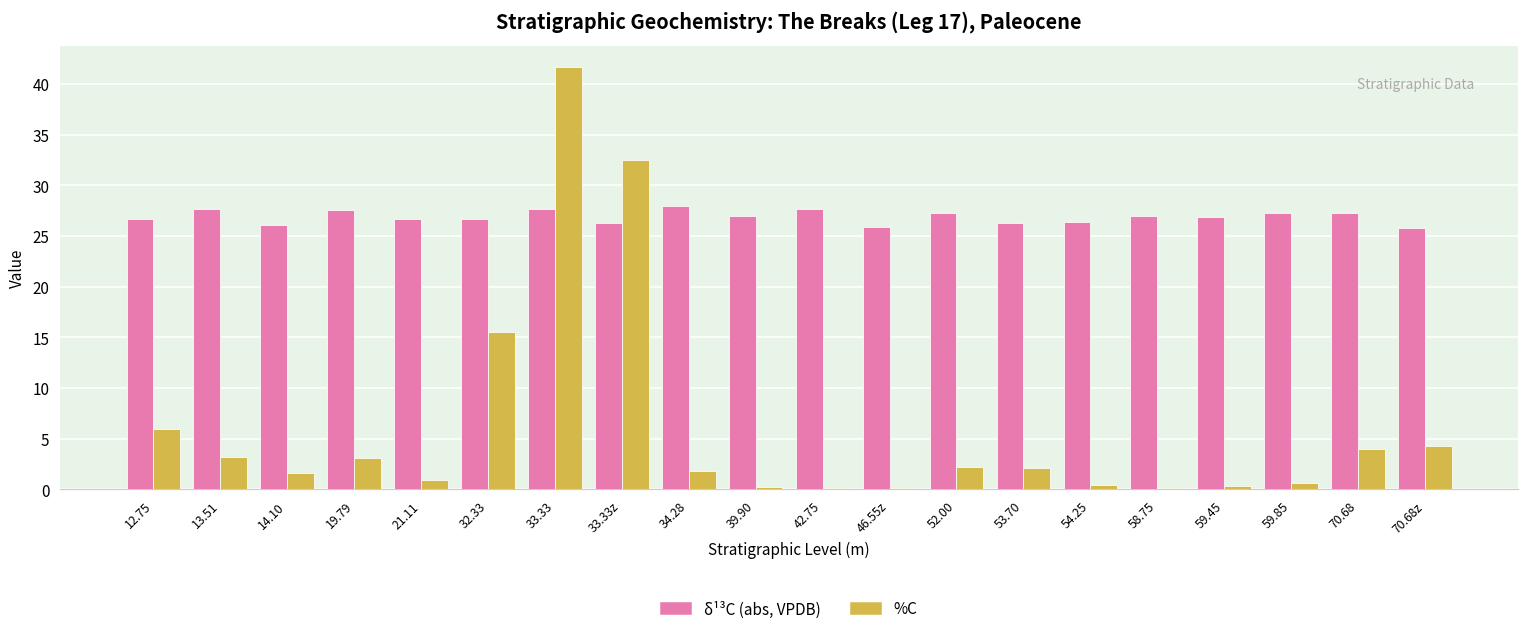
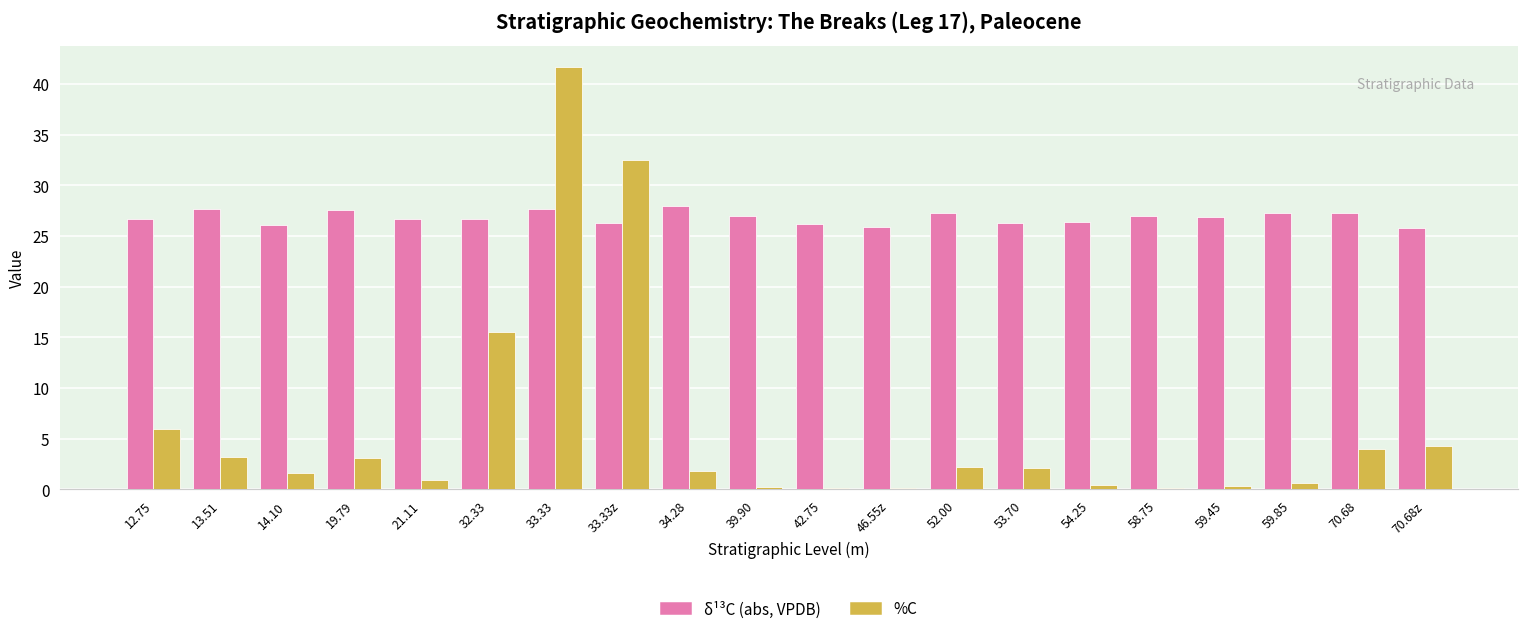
δ¹³C (abs, VPDB), 42.75: 28 -> 26
